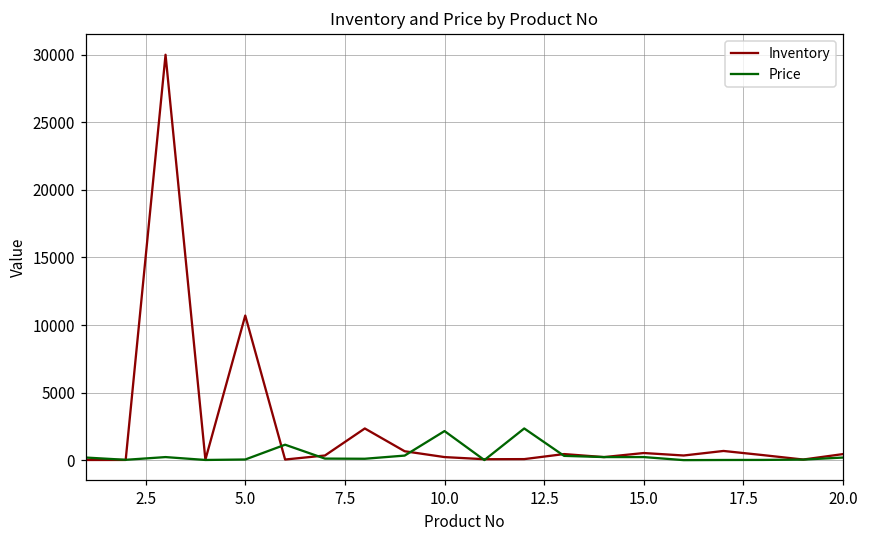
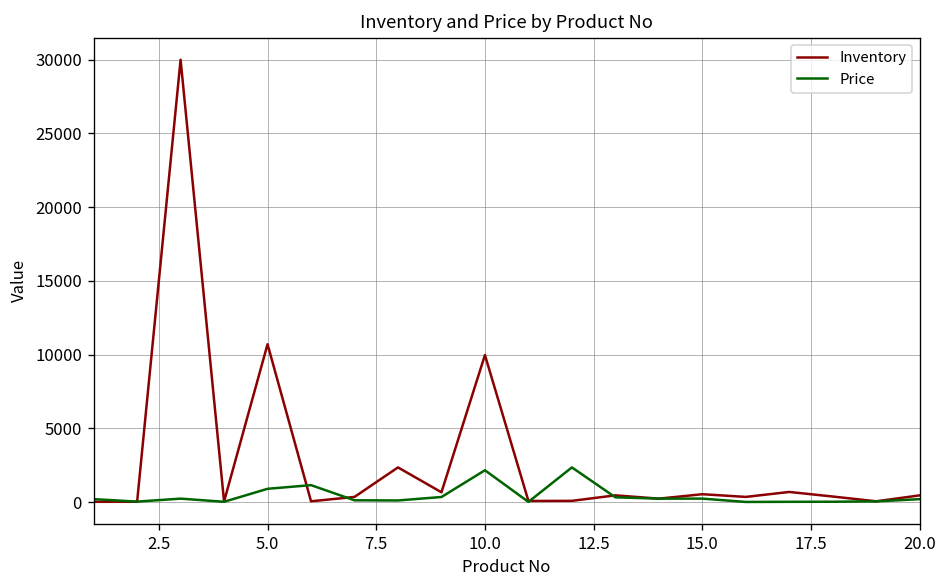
Price, 5.0: 100 -> 900
Inventory, 10.0: 200 -> 10000
